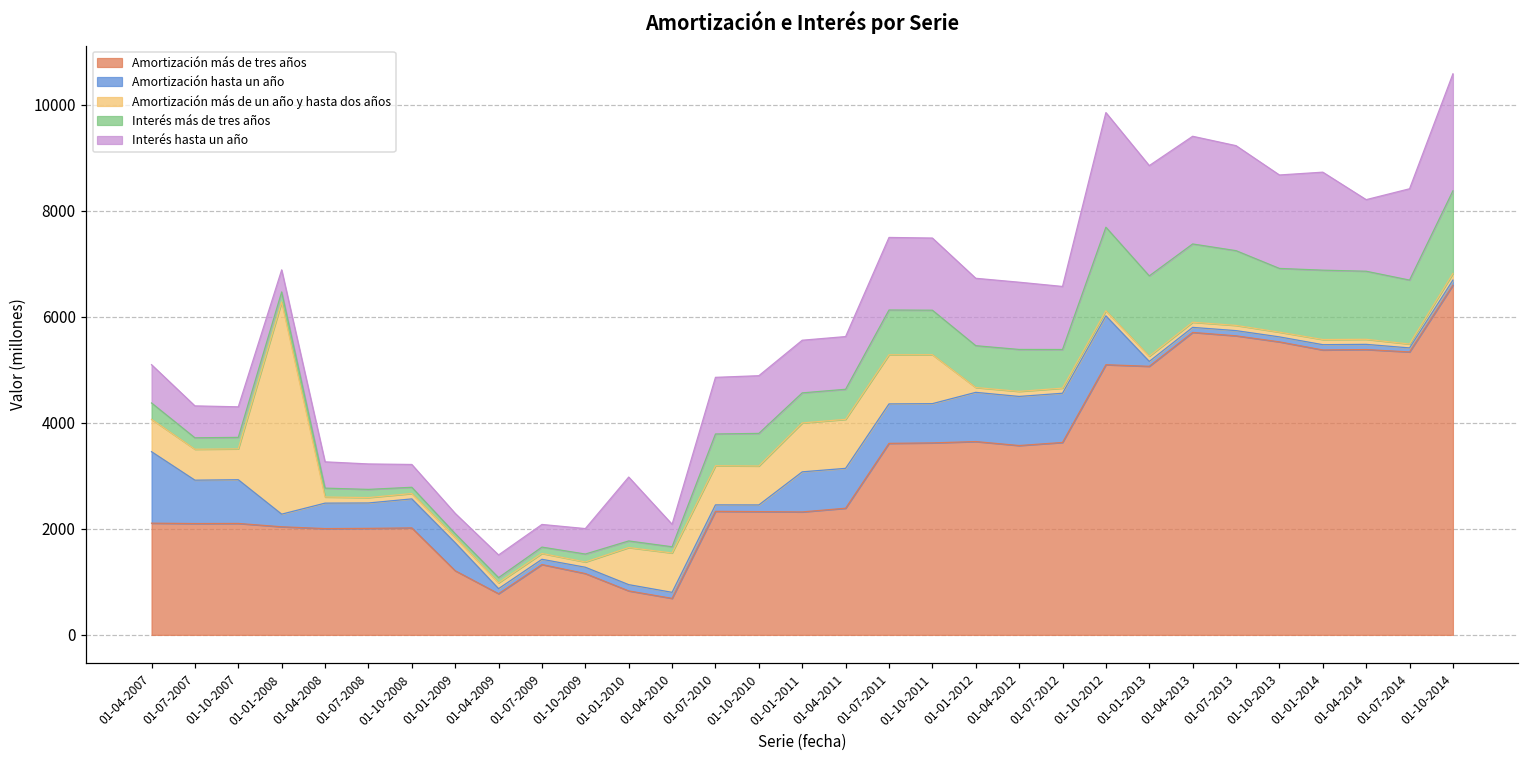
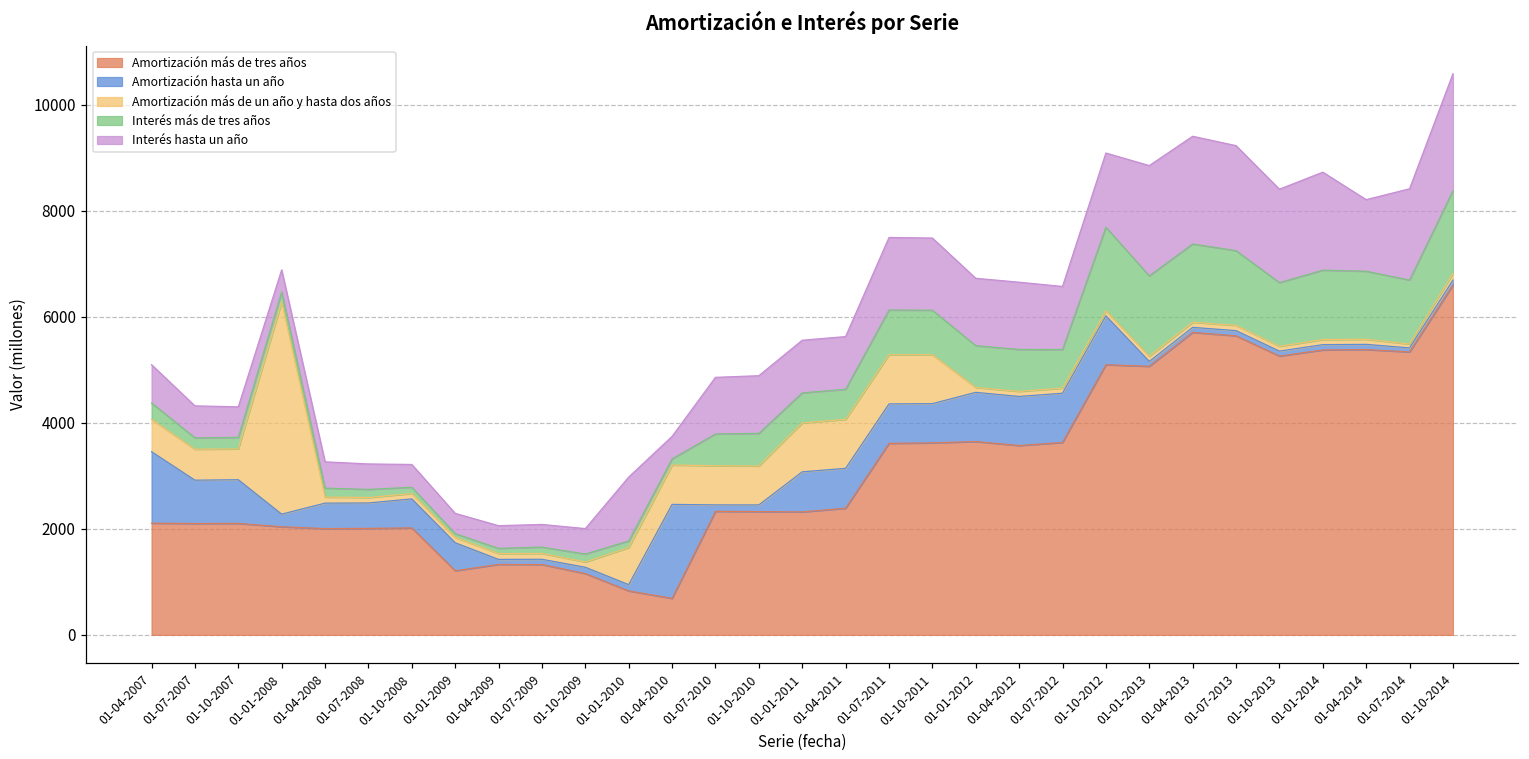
Amortización más de tres años, 01-04-2009: 800 -> 1300
Amortización hasta un año, 01-04-2010: 100 -> 1800
Interés hasta un año, 01-10-2012: 2200 -> 1400
Amortización más de tres años, 01-10-2013: 5500 -> 5300
